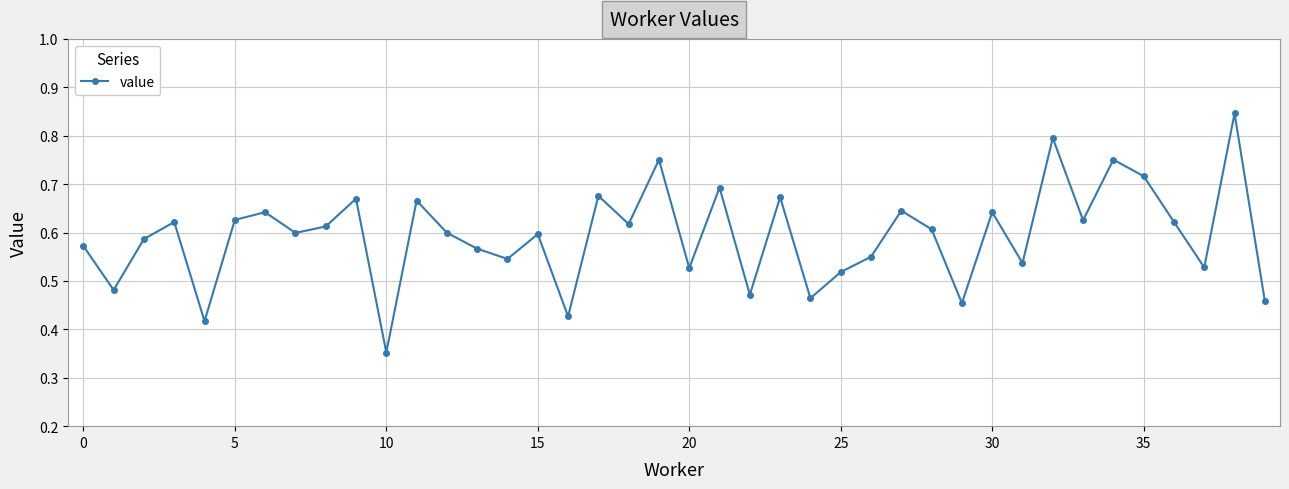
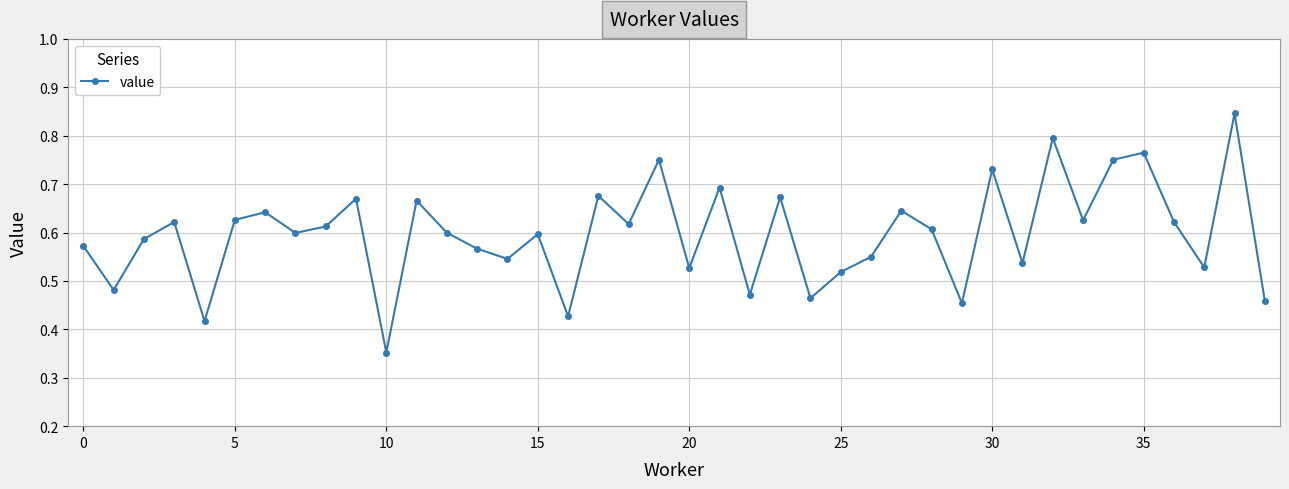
30: 0.64 -> 0.73
35: 0.72 -> 0.76
